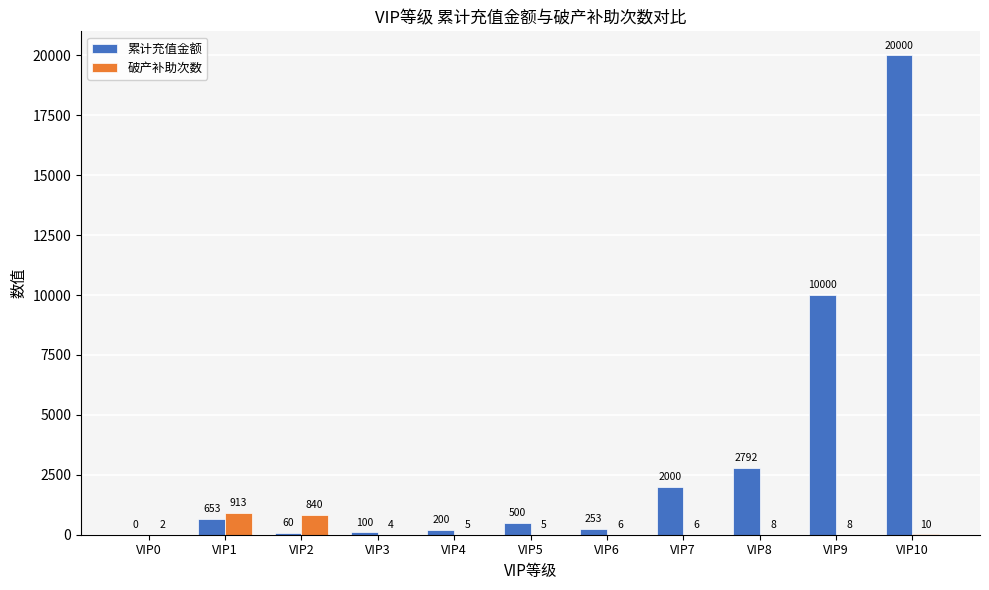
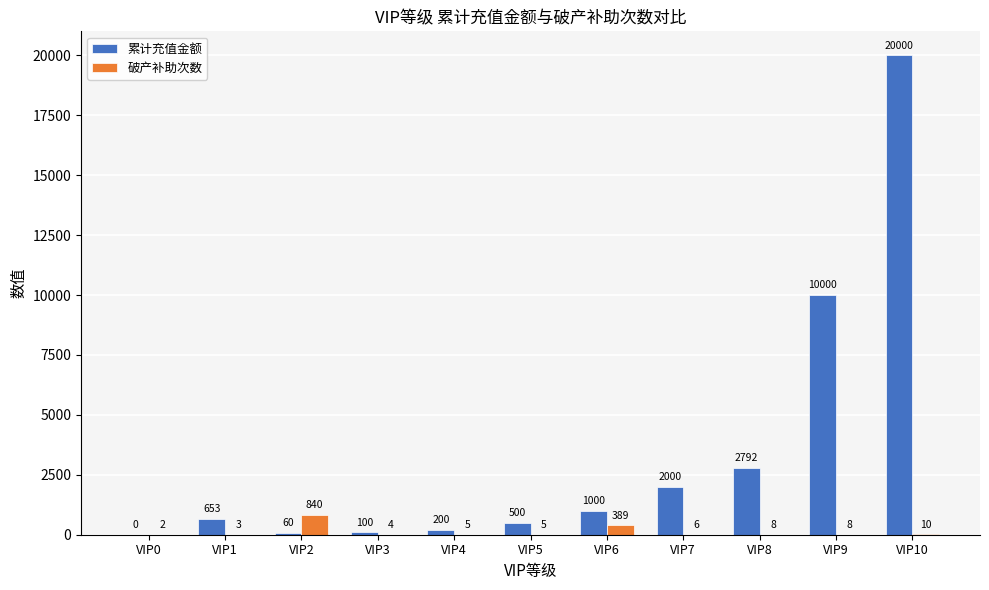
破产补助次数, VIP1: 913 -> 3
累计充值金额, VIP6: 253 -> 1000
破产补助次数, VIP6: 6 -> 389
